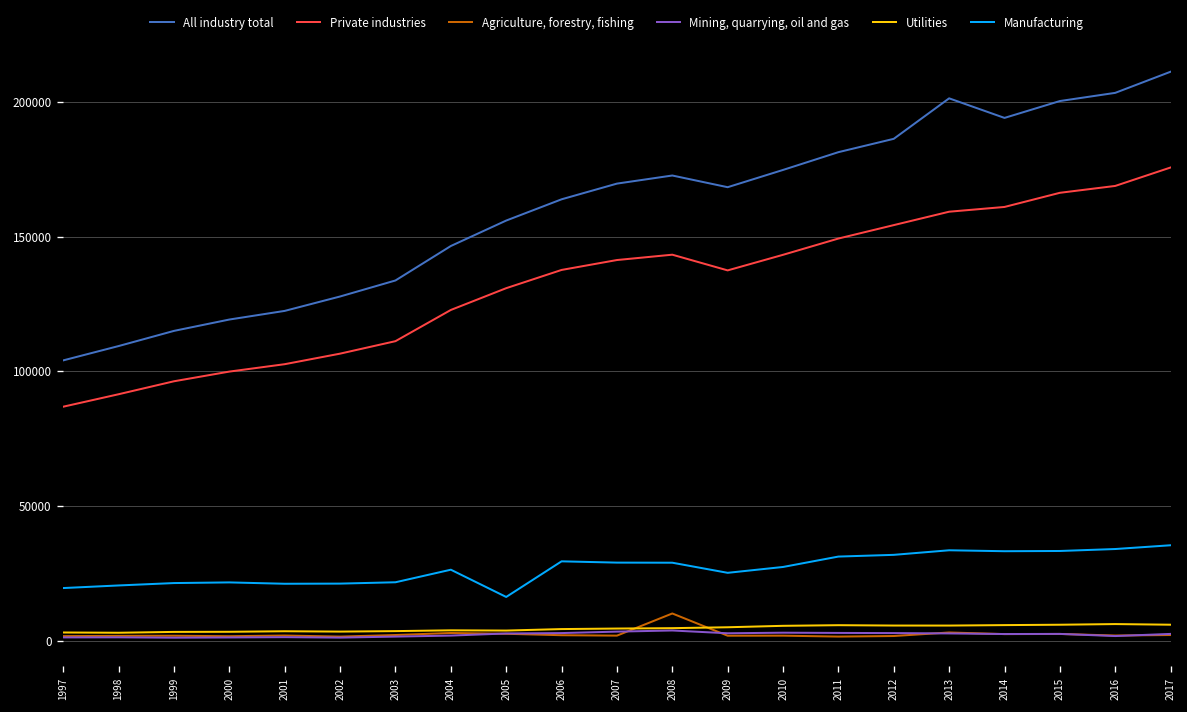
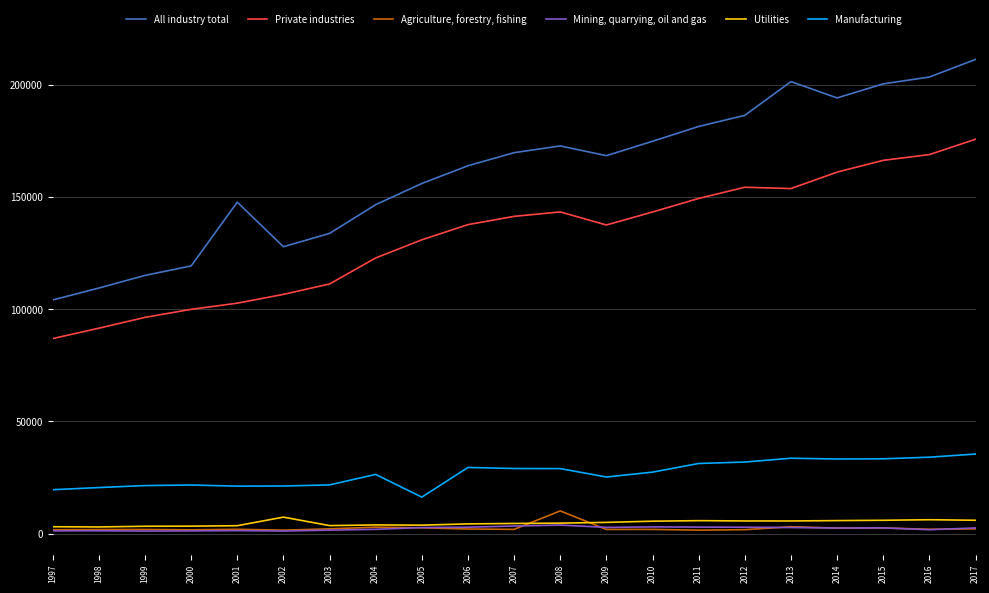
All industry total, 2001: 122000 -> 148000
Utilities, 2002: 3000 -> 7000
Private industries, 2013: 159000 -> 154000
